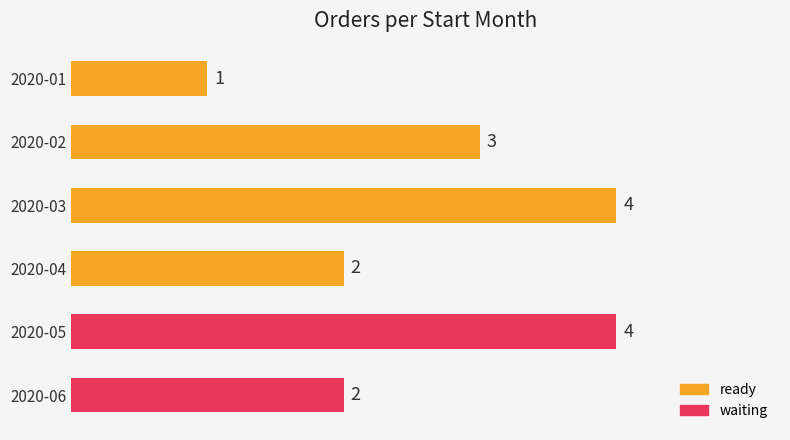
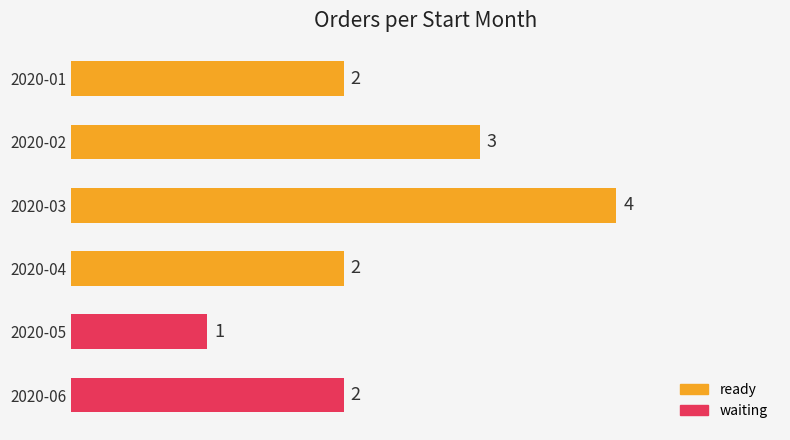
2020-01: 1 -> 2
2020-05: 4 -> 1
